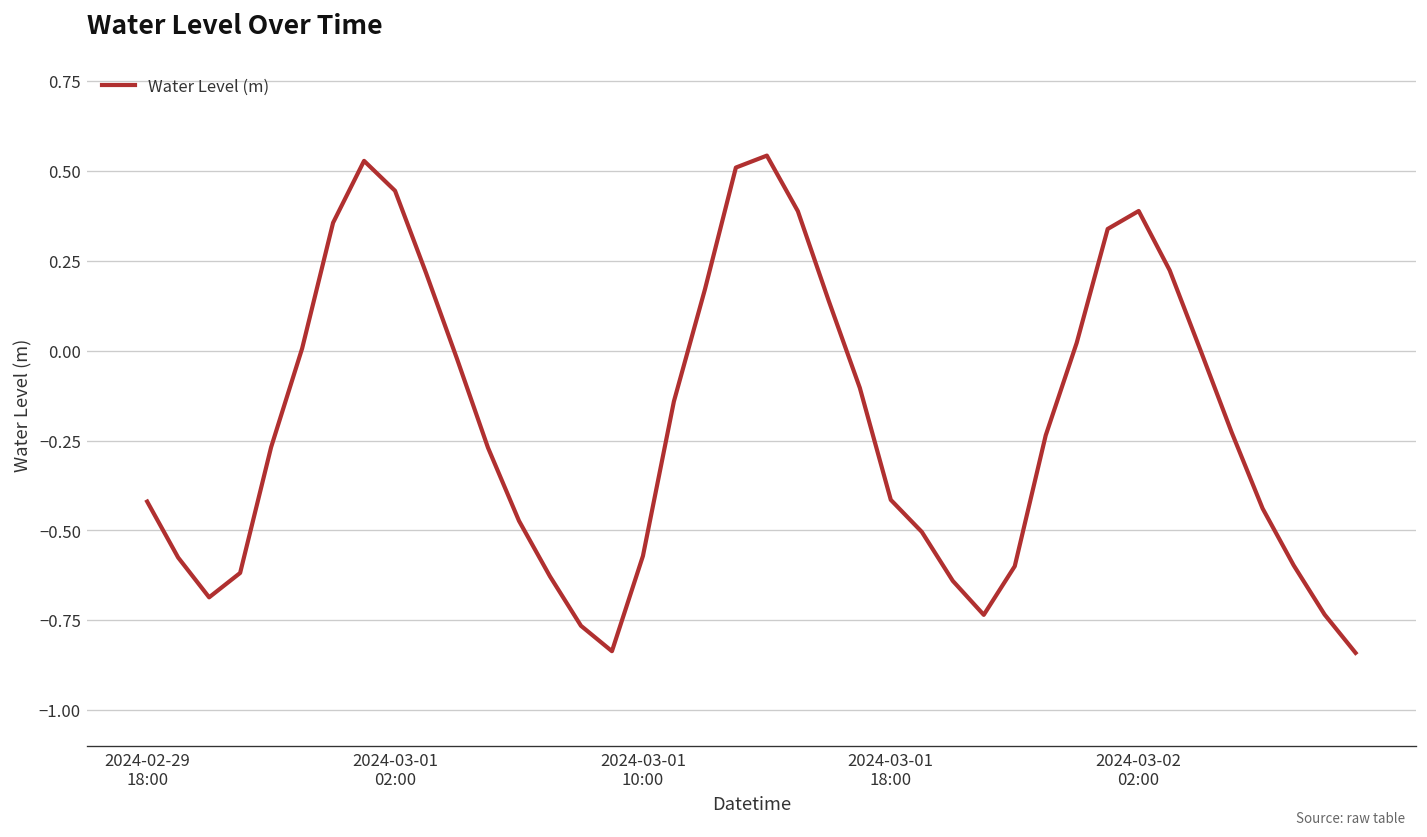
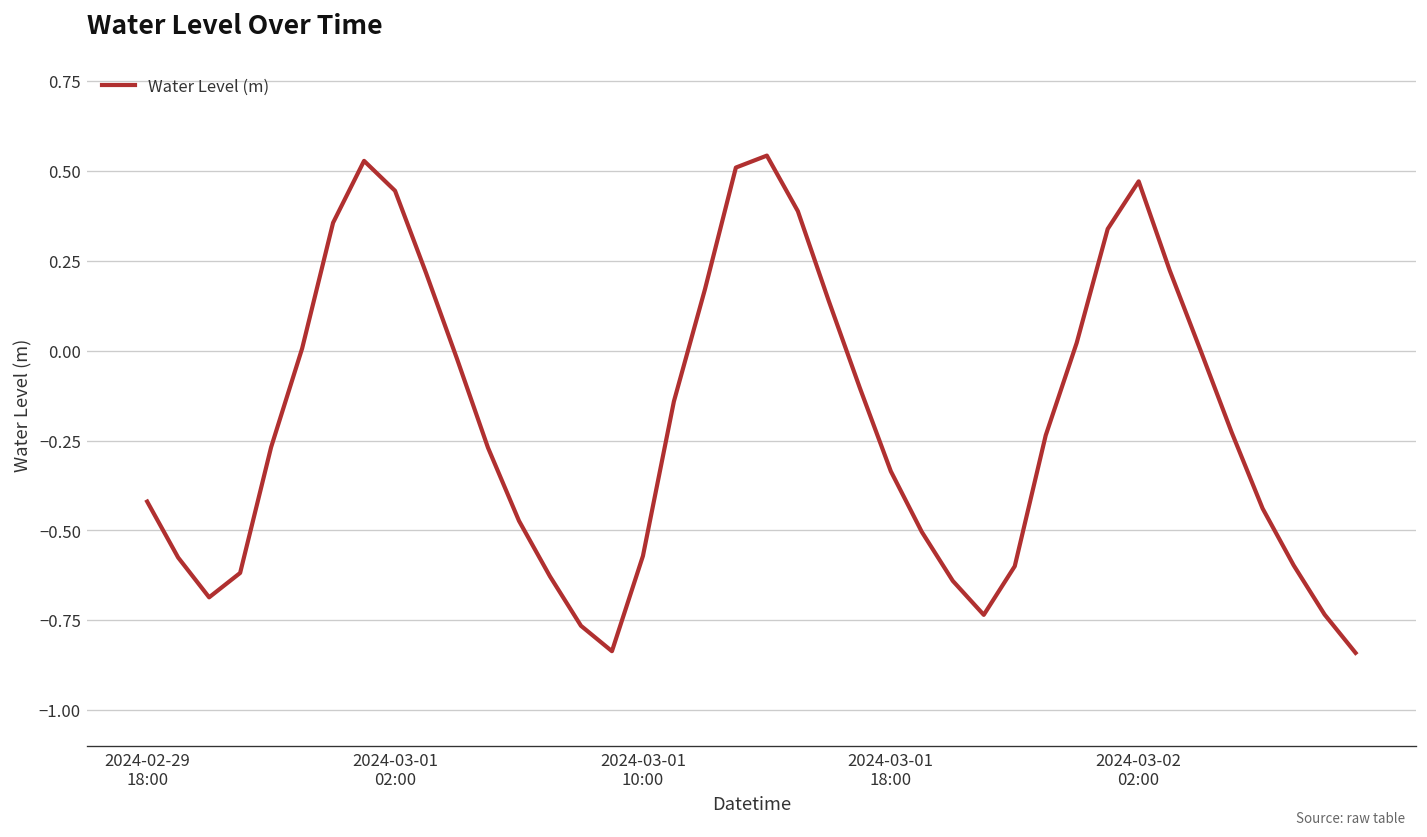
2024-03-01 18:00: -0.41 -> -0.34
2024-03-02 02:00: 0.39 -> 0.47
